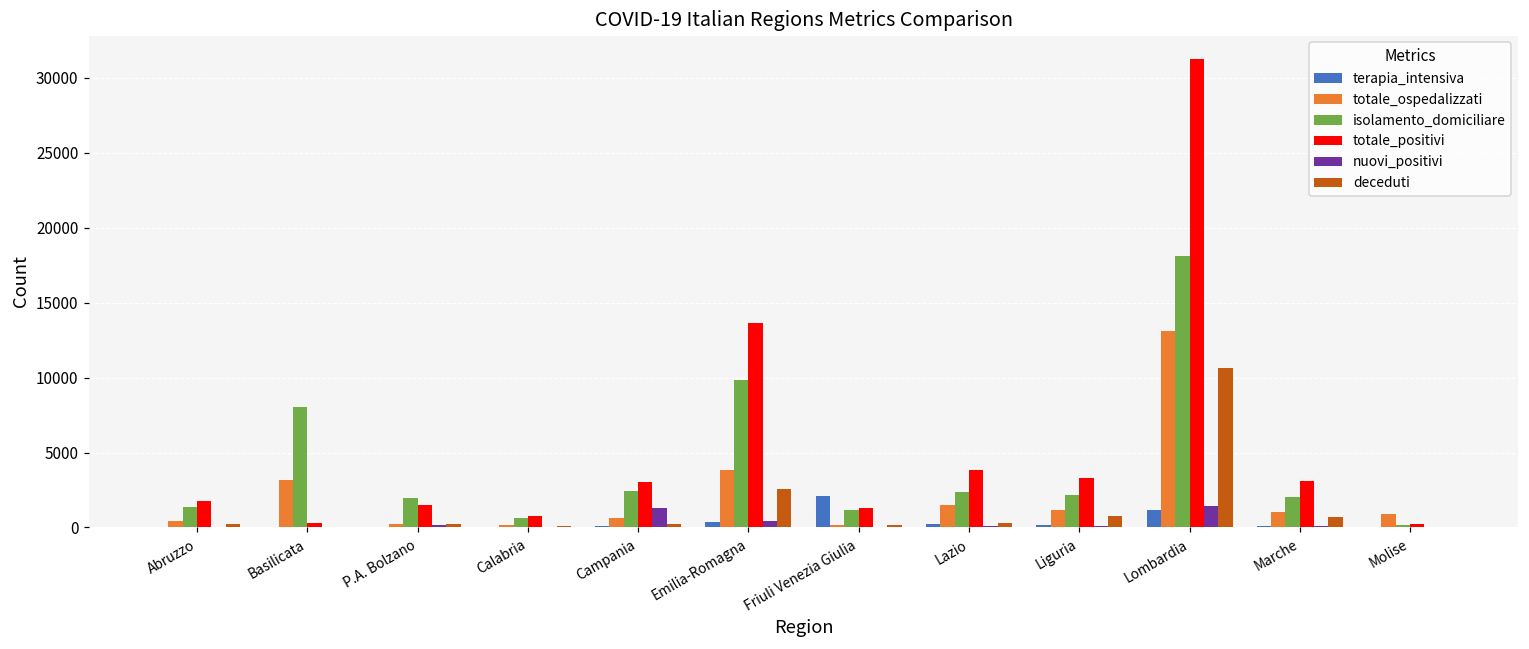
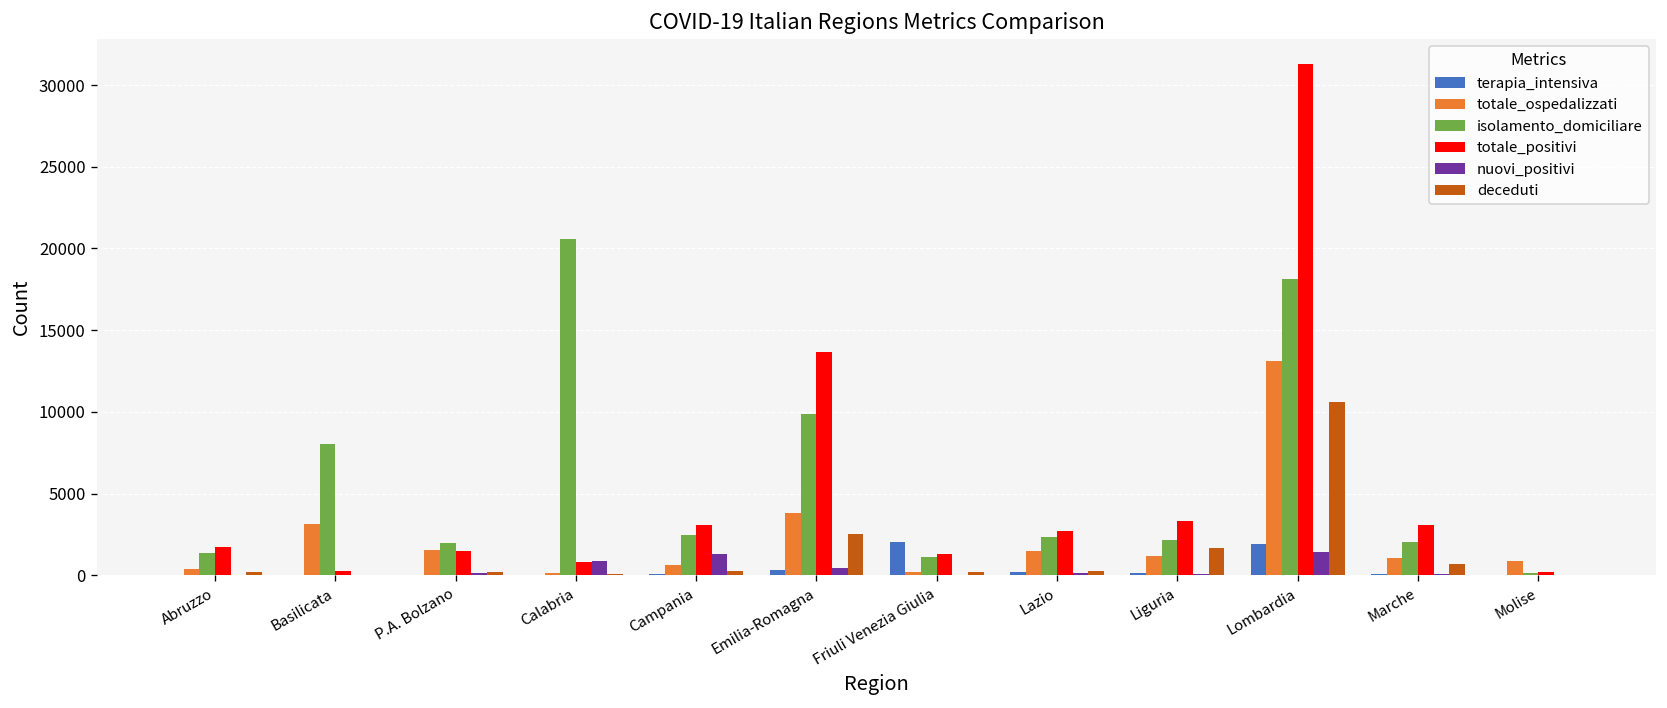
totale_ospedalizzati, P.A. Bolzano: 200 -> 1500
isolamento_domiciliare, Calabria: 600 -> 20600
nuovi_positivi, Calabria: 0 -> 900
totale_positivi, Lazio: 3800 -> 2700
deceduti, Liguria: 700 -> 1700
terapia_intensiva, Lombardia: 1200 -> 1900
